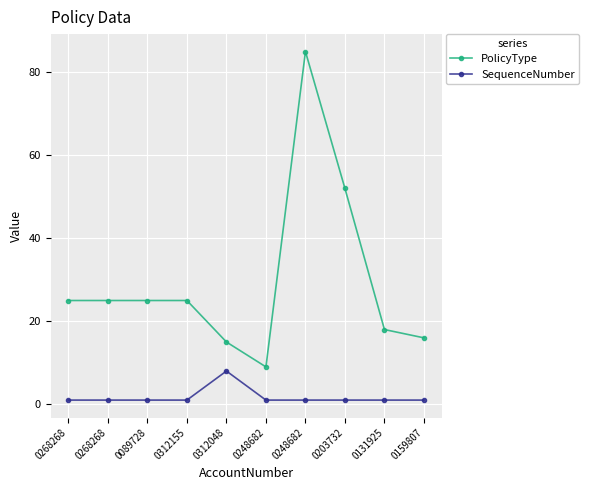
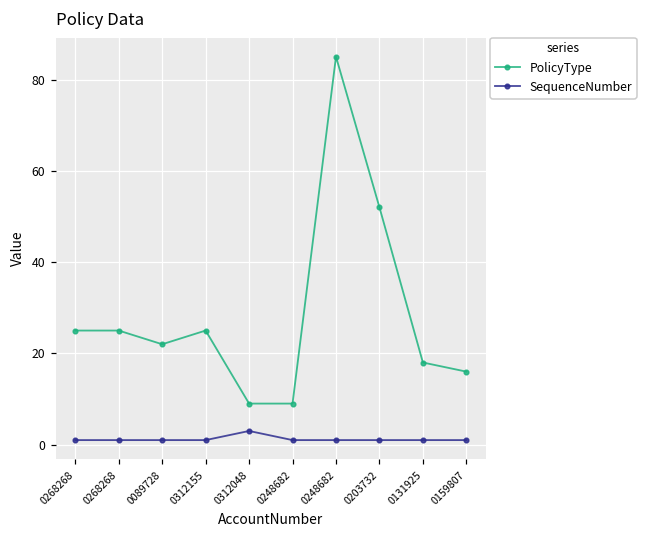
PolicyType, 0089728: 25 -> 22
PolicyType, 0312048: 15 -> 9
SequenceNumber, 0312048: 8 -> 3
